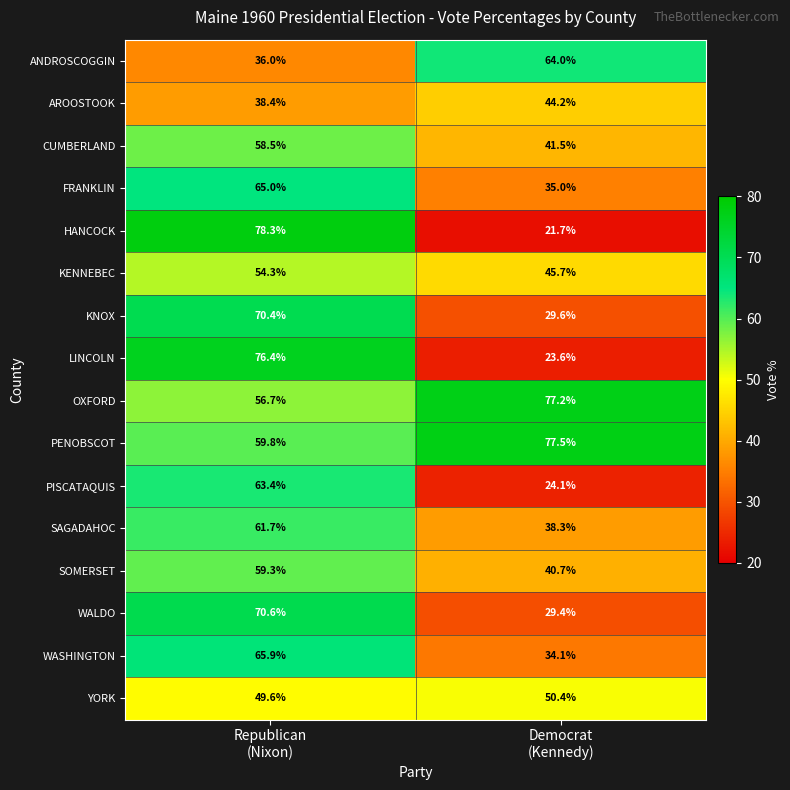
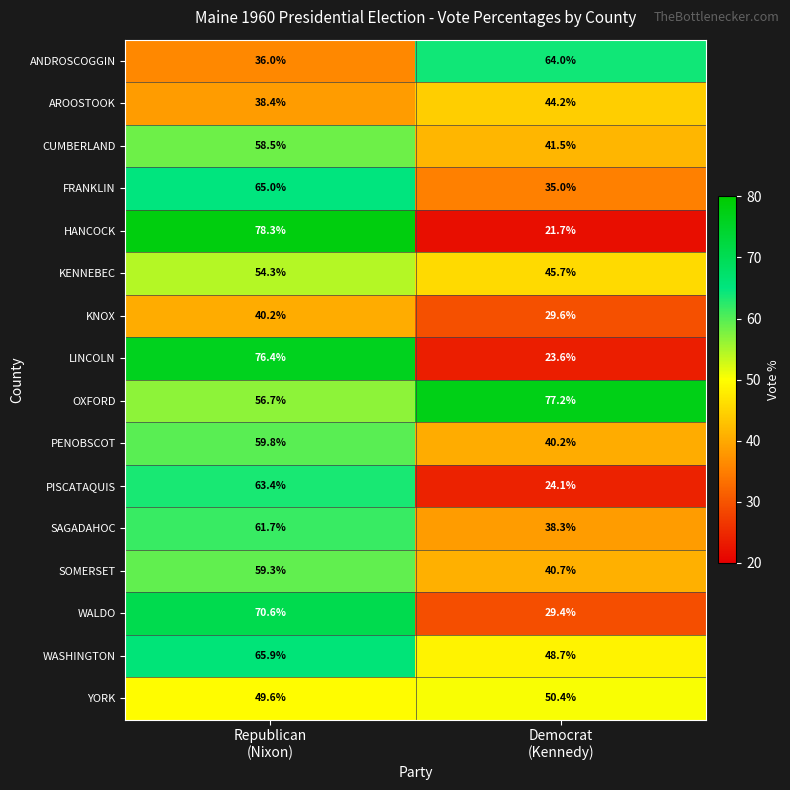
KNOX, Republican (Nixon): 70.4% -> 40.2%
PENOBSCOT, Democrat (Kennedy): 77.5% -> 40.2%
WASHINGTON, Democrat (Kennedy): 34.1% -> 48.7%
